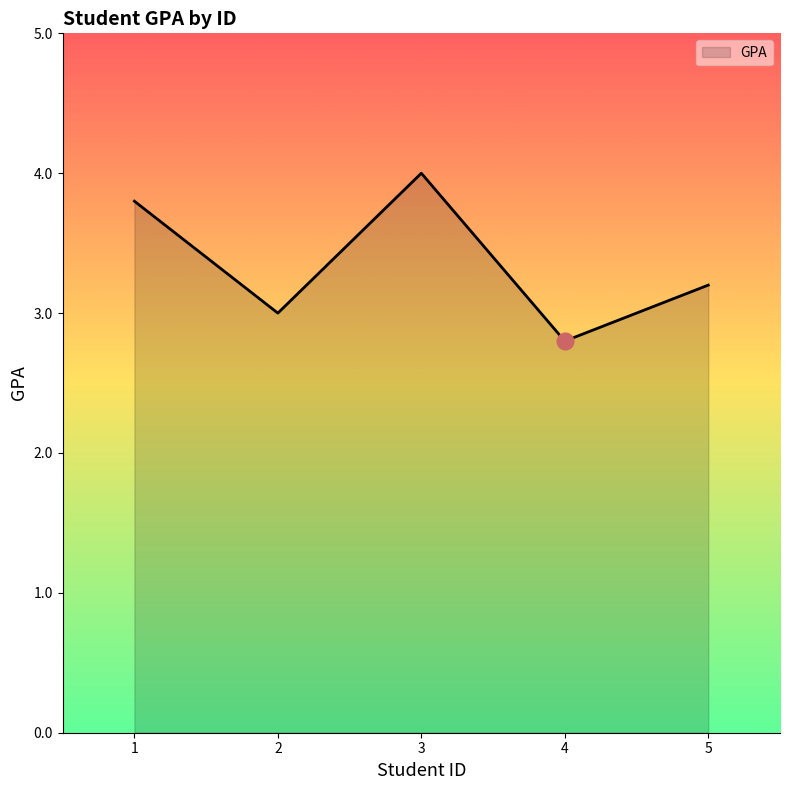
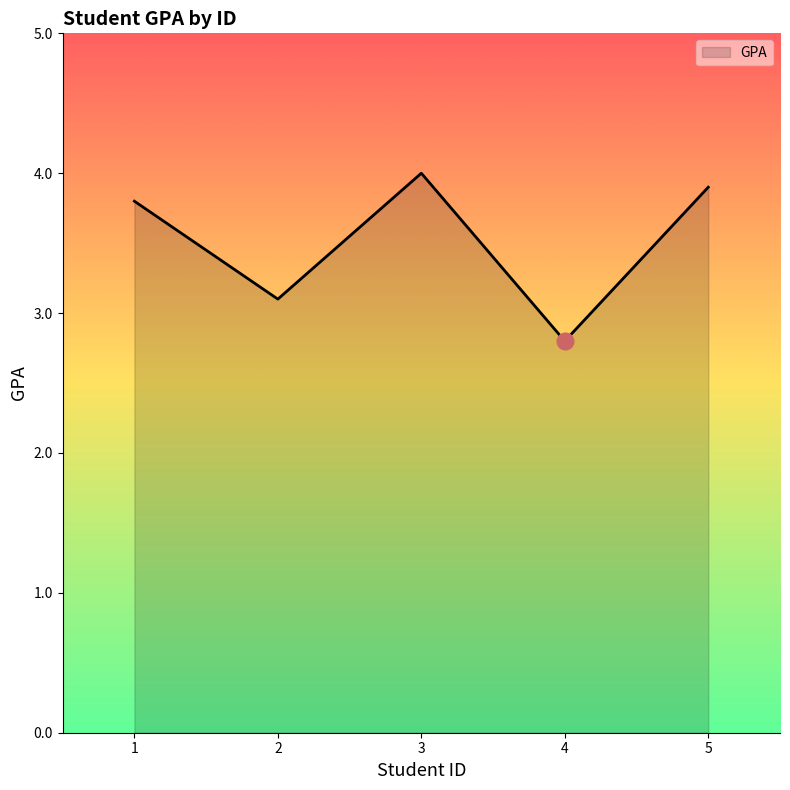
GPA, 2: 3.0 -> 3.1
GPA, 5: 3.2 -> 3.9
